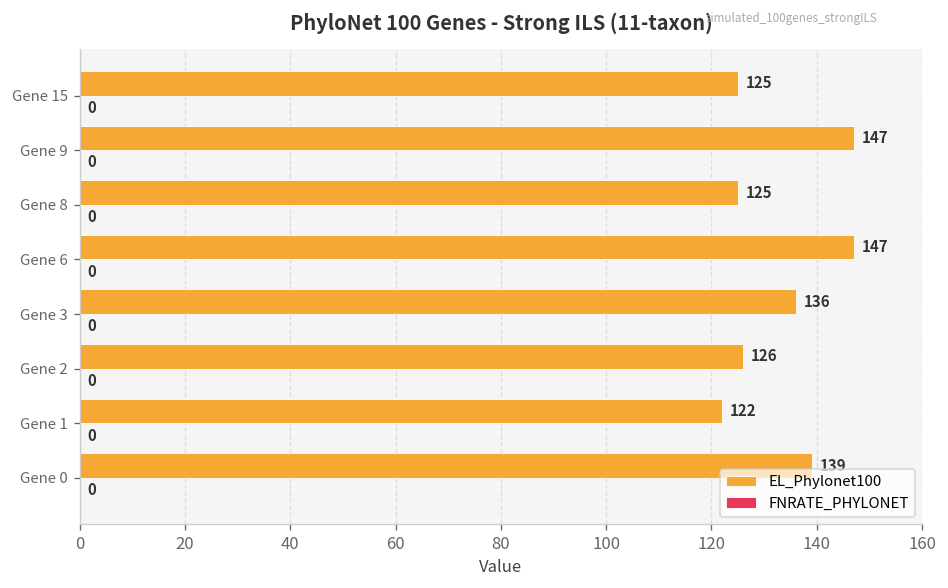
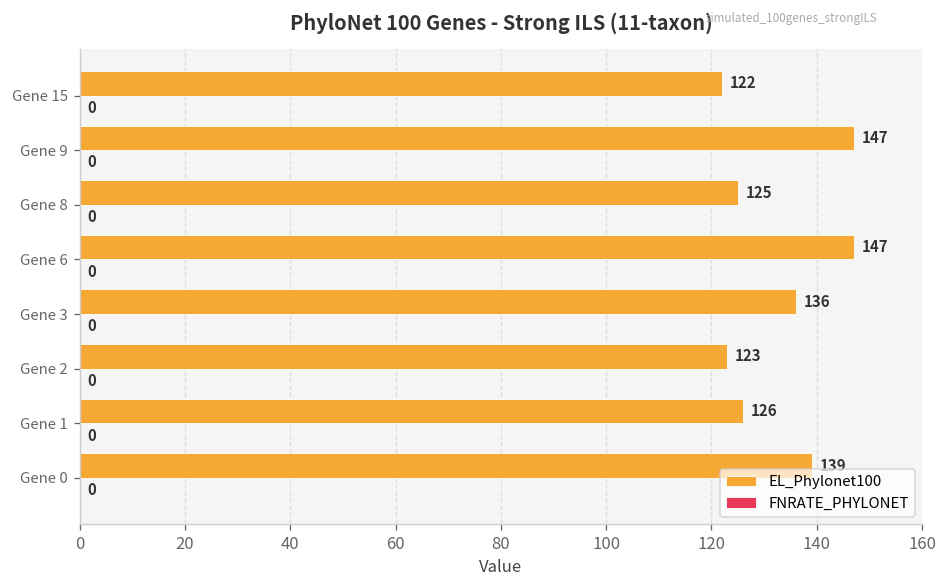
EL_Phylonet100, Gene 15: 125 -> 122
EL_Phylonet100, Gene 2: 126 -> 123
EL_Phylonet100, Gene 1: 122 -> 126
